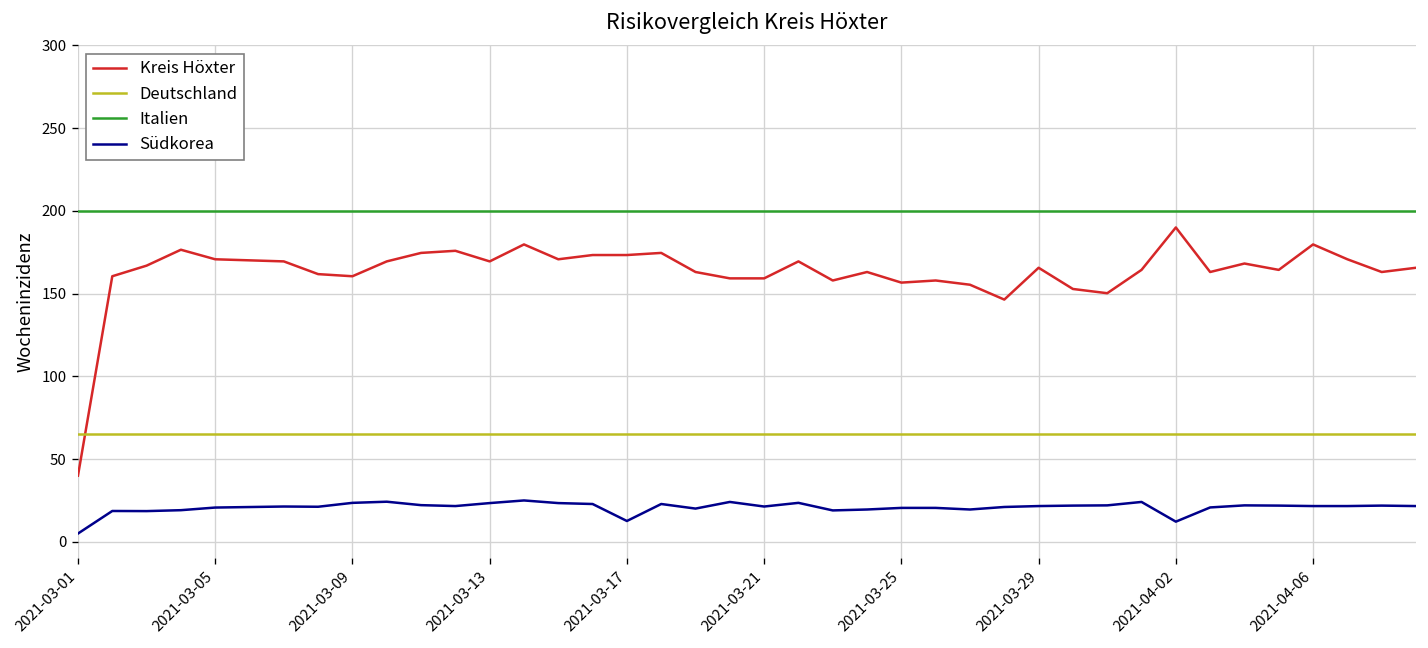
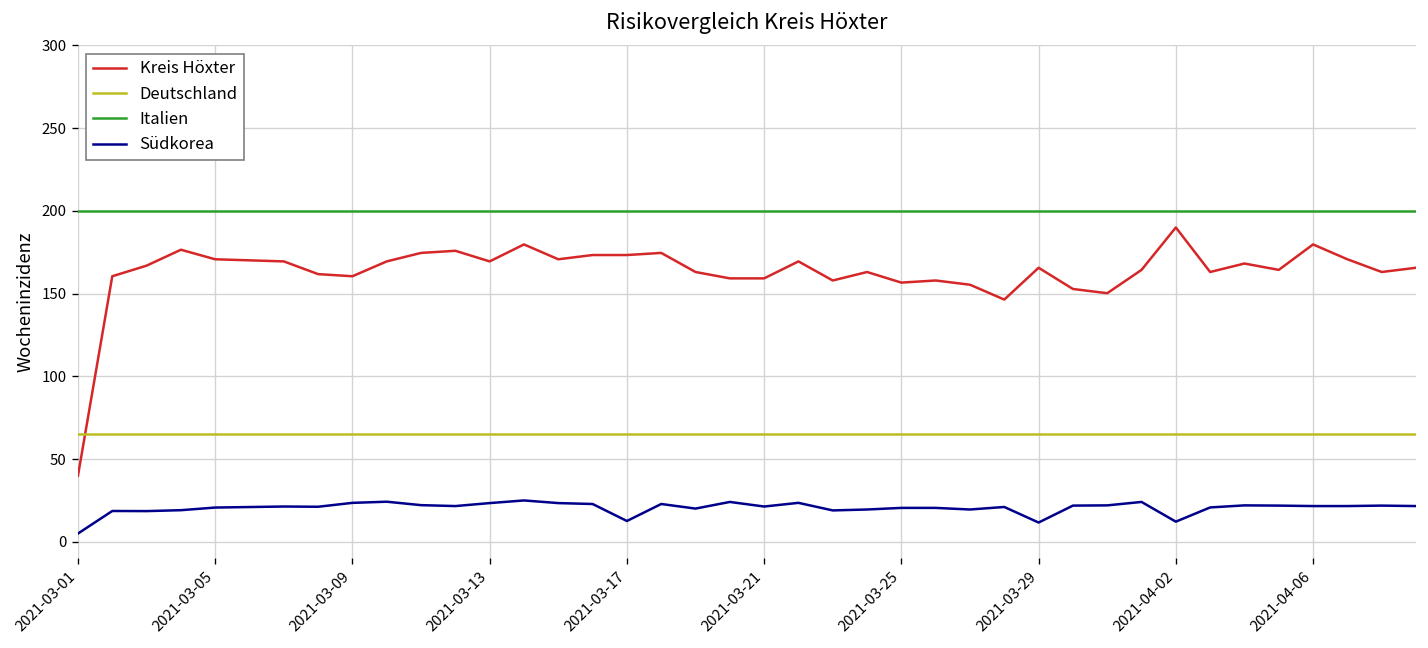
Südkorea, 2021-03-29: 22 -> 12
